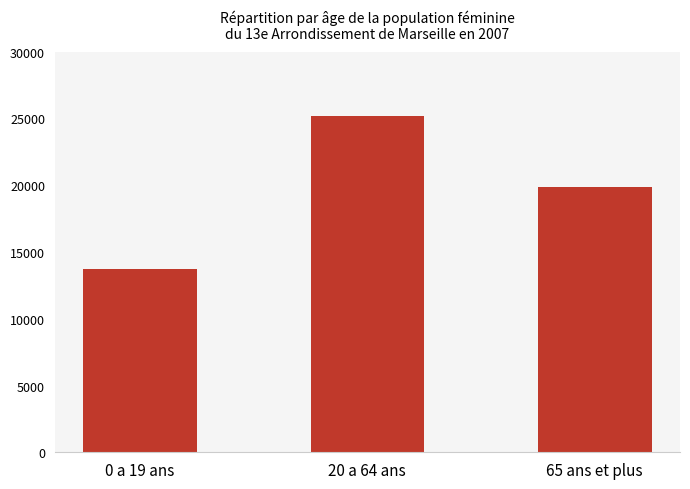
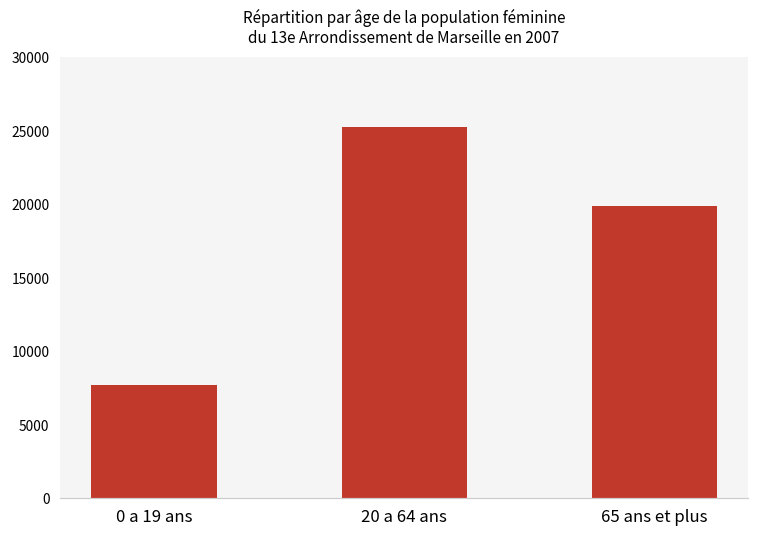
0 a 19 ans: 13700 -> 7600
